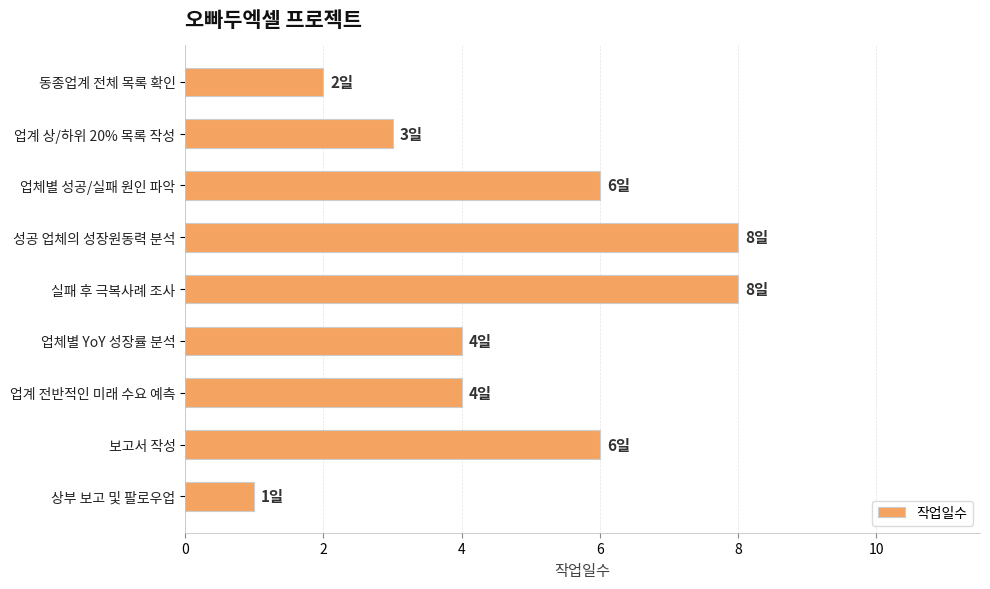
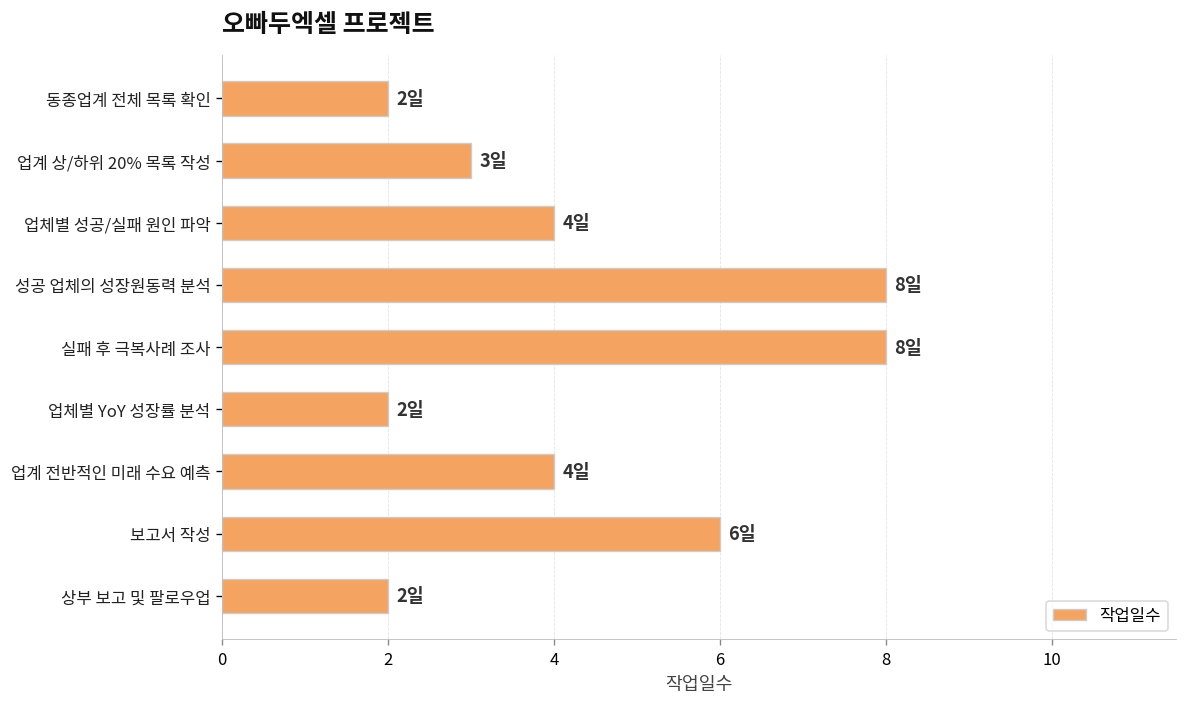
업체별 성공/실패 원인 파악: 6일 -> 4일
업체별 YoY 성장률 분석: 4일 -> 2일
상부 보고 및 팔로우업: 1일 -> 2일
